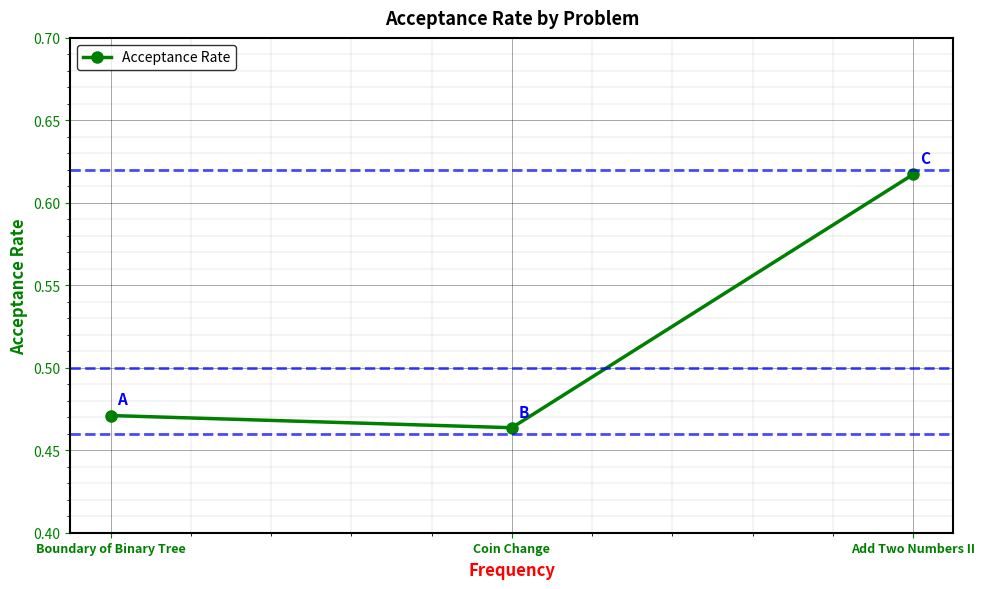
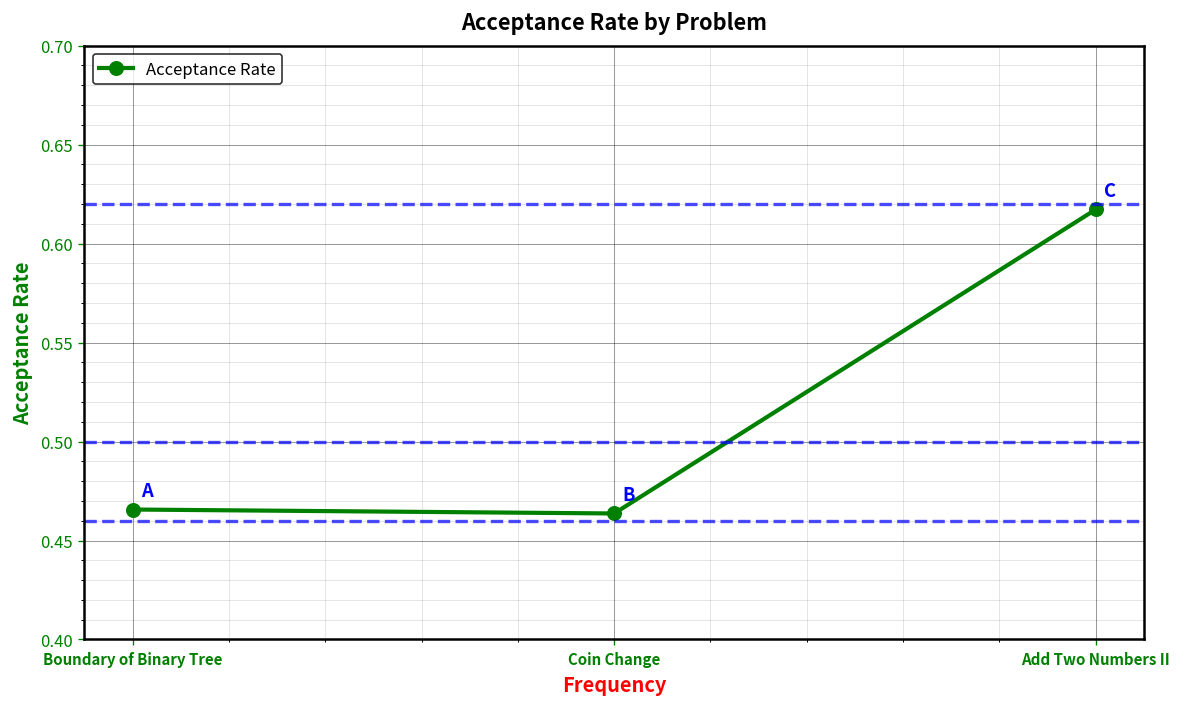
Boundary of Binary Tree: 0.471 -> 0.466
